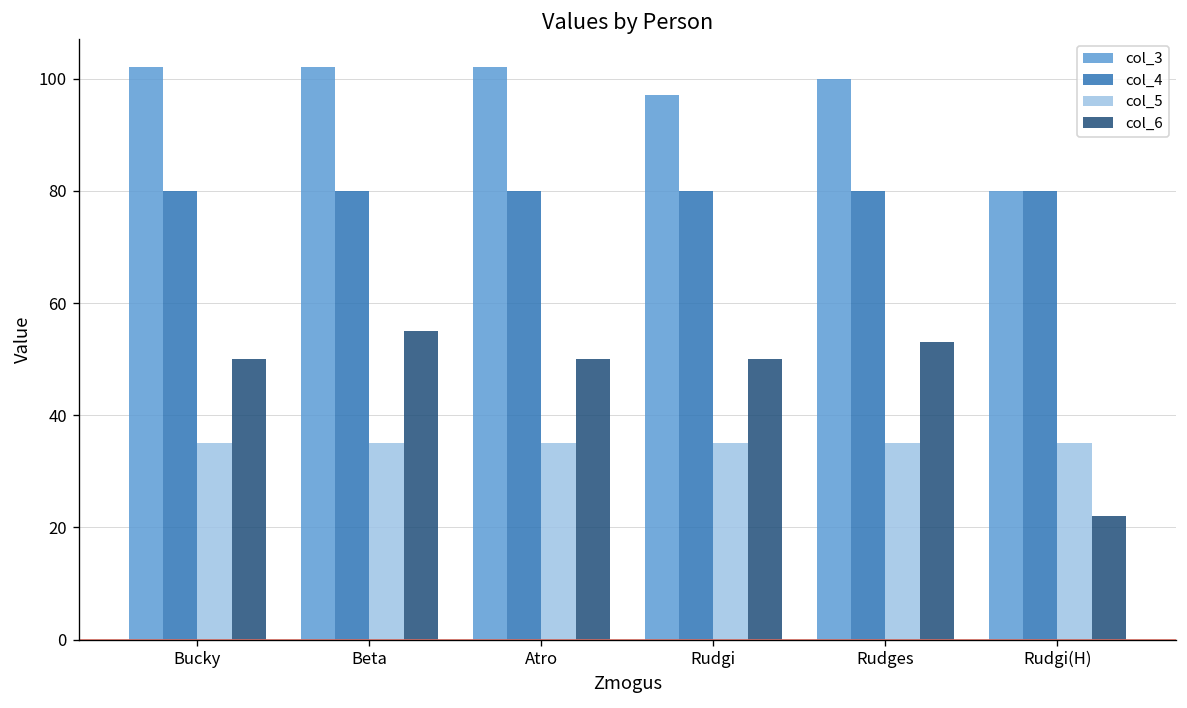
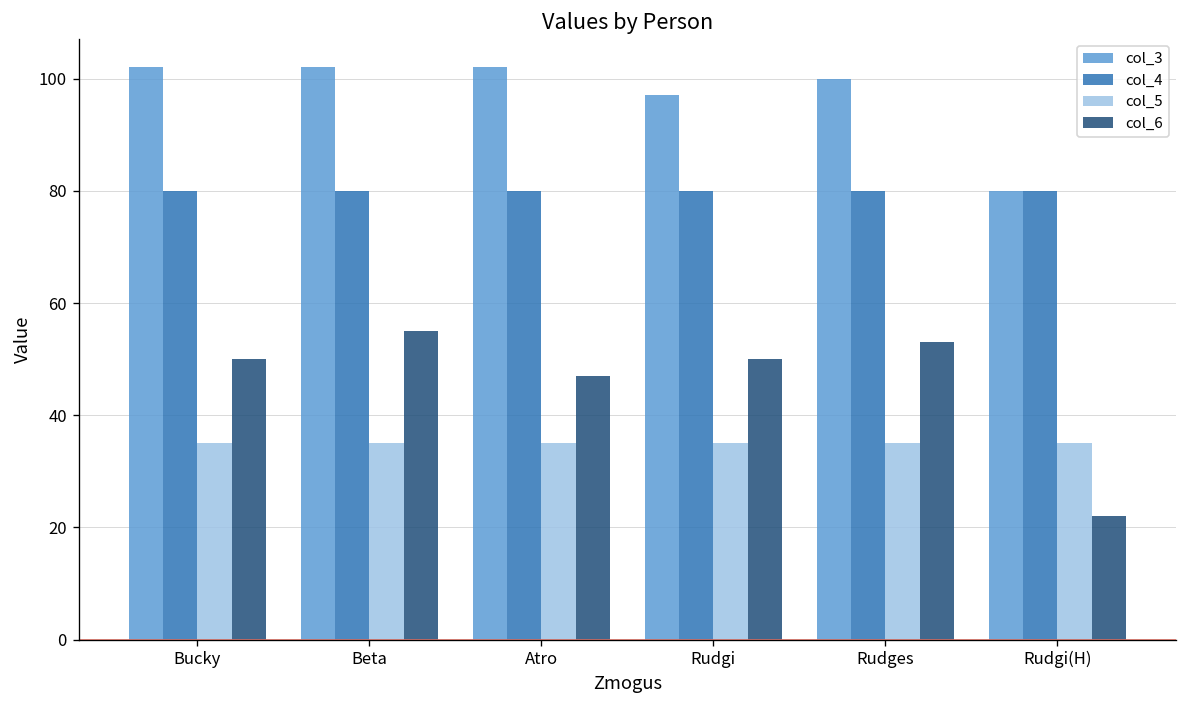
col_6, Atro: 50 -> 47
